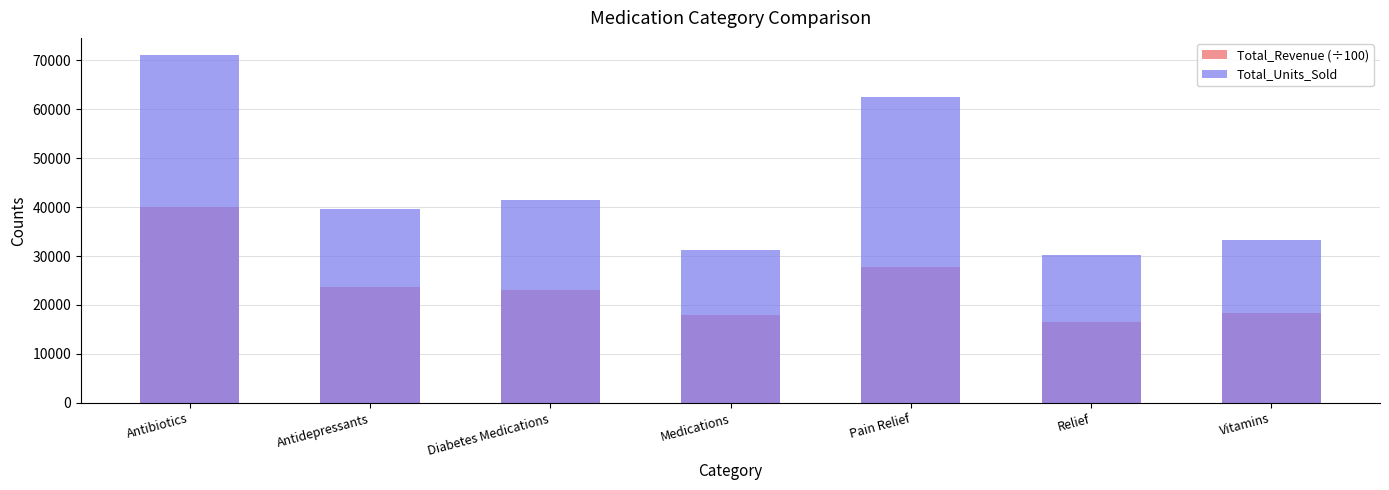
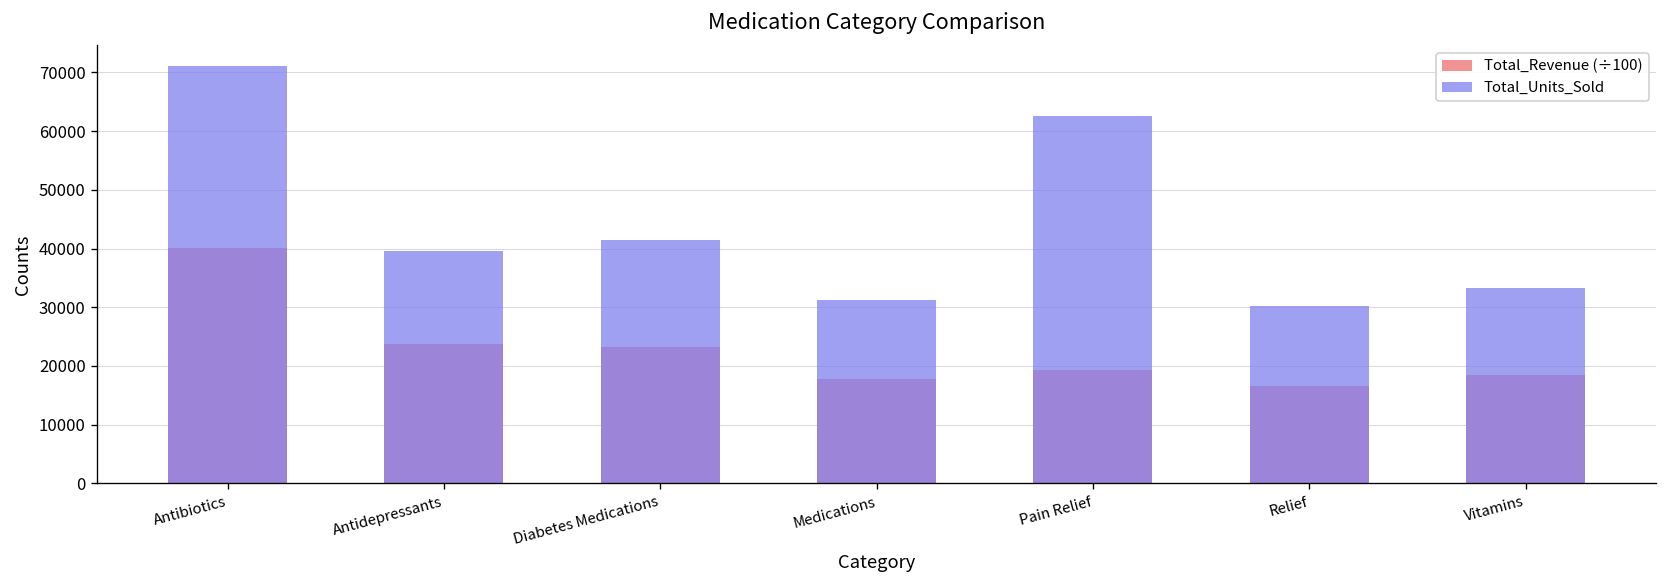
Total_Revenue (÷100), Pain Relief: 28000 -> 19000
